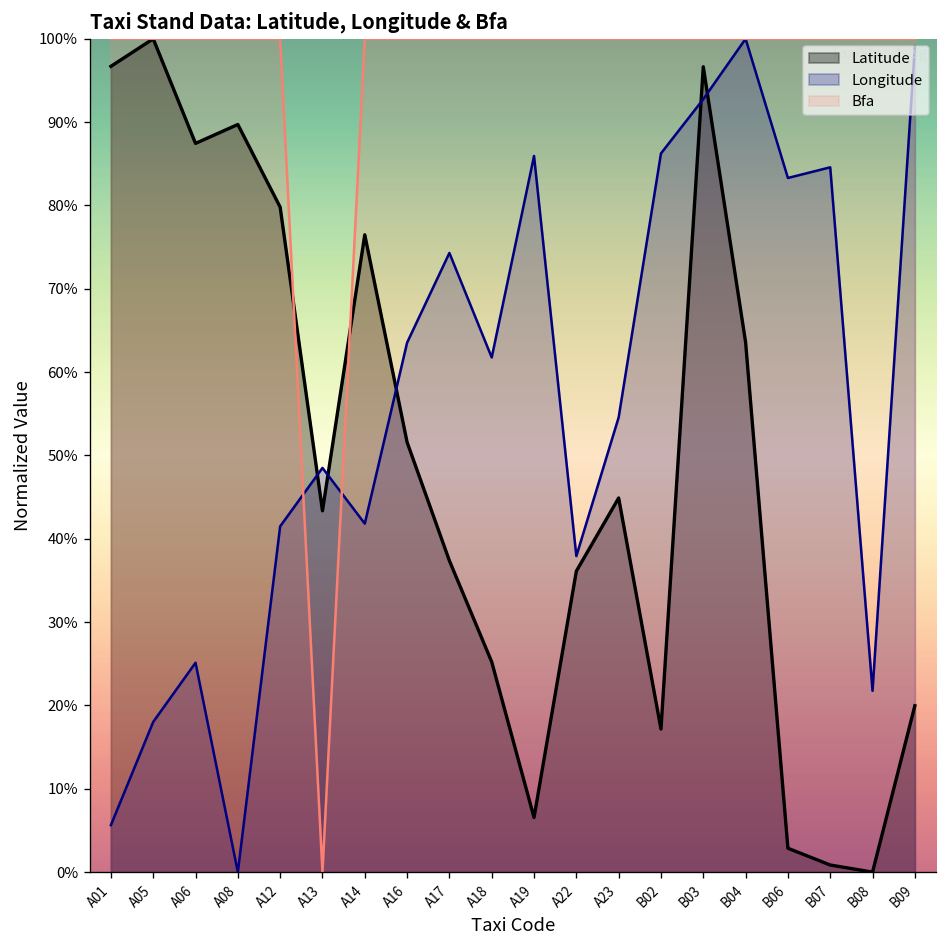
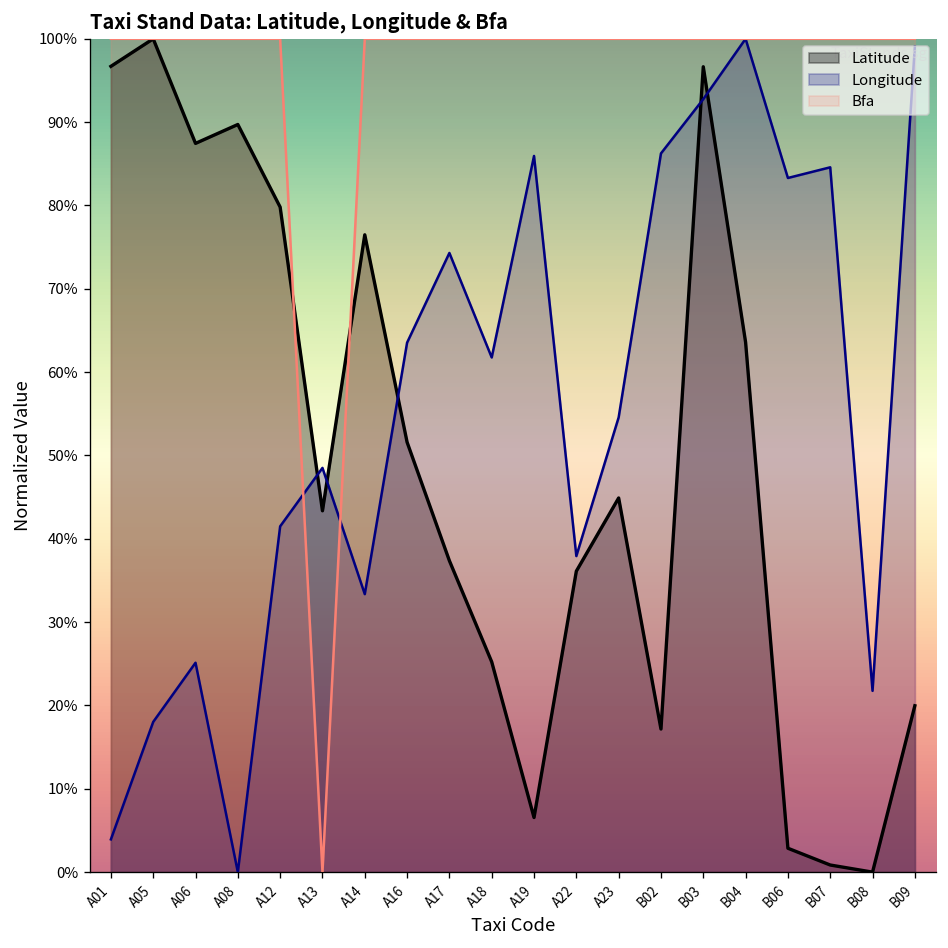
Longitude, A01: 6% -> 4%
Longitude, A14: 42% -> 33%
